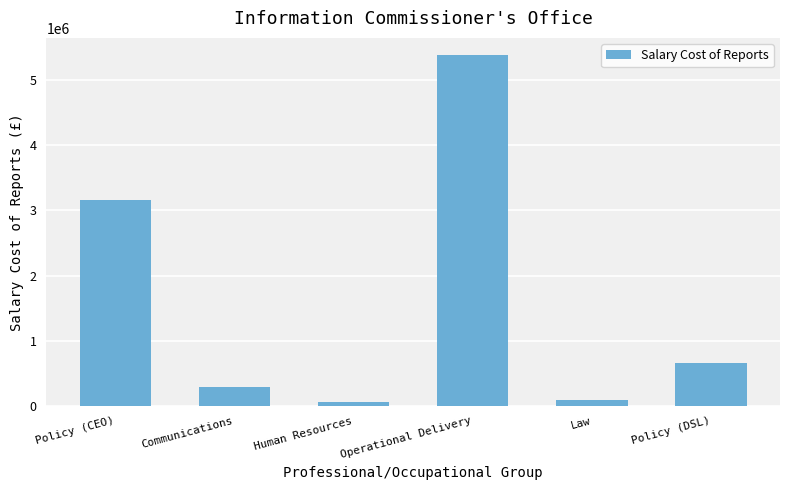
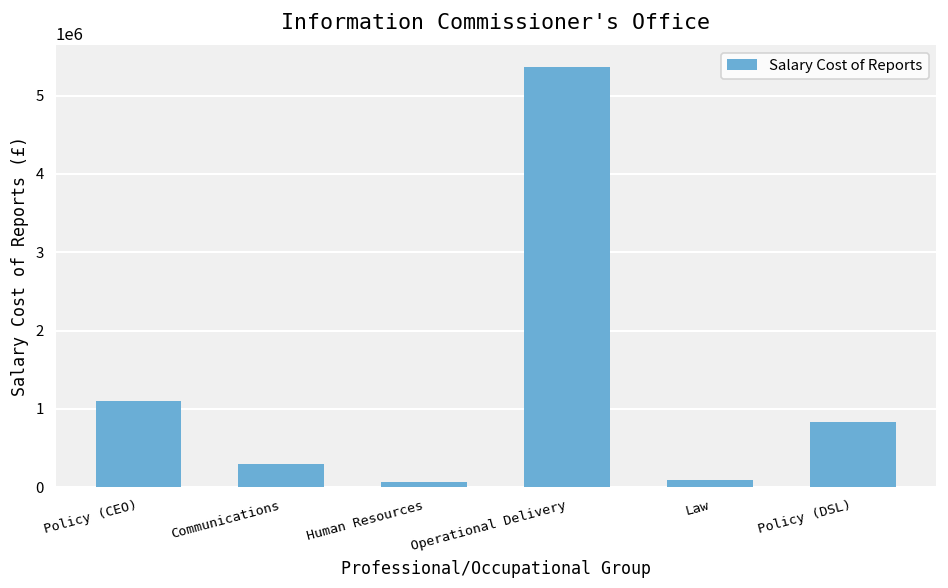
Policy (CEO): 3200000 -> 1100000
Policy (DSL): 700000 -> 800000
